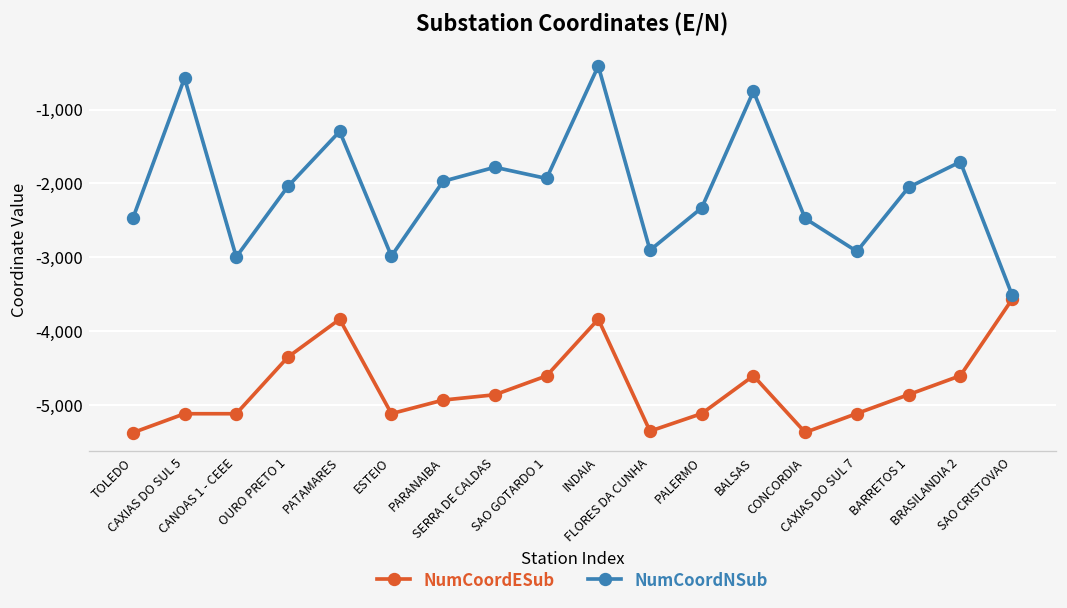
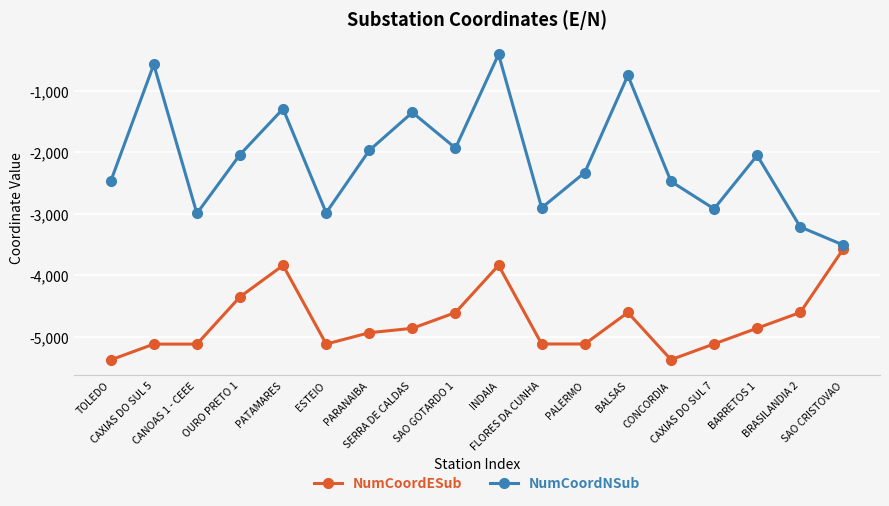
NumCoordNSub, SERRA DE CALDAS: -1,800 -> -1,400
NumCoordESub, FLORES DA CUNHA: -5,400 -> -5,100
NumCoordNSub, BRASILANDIA 2: -1,700 -> -3,200
